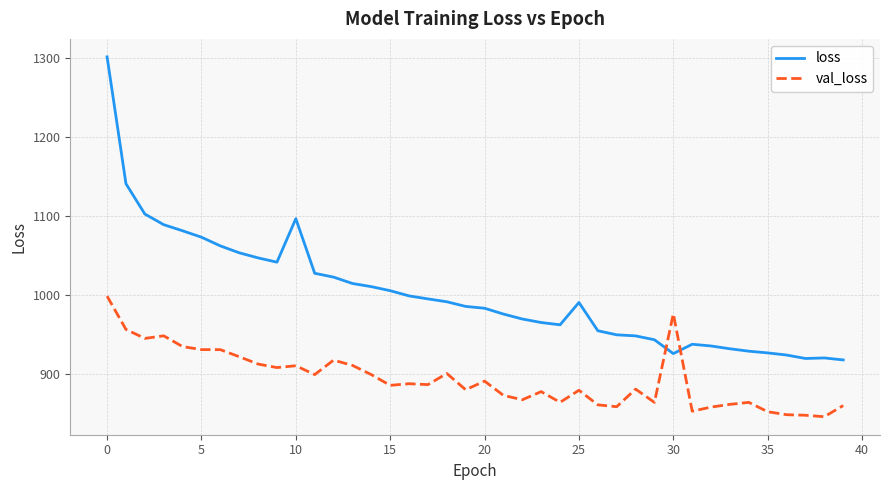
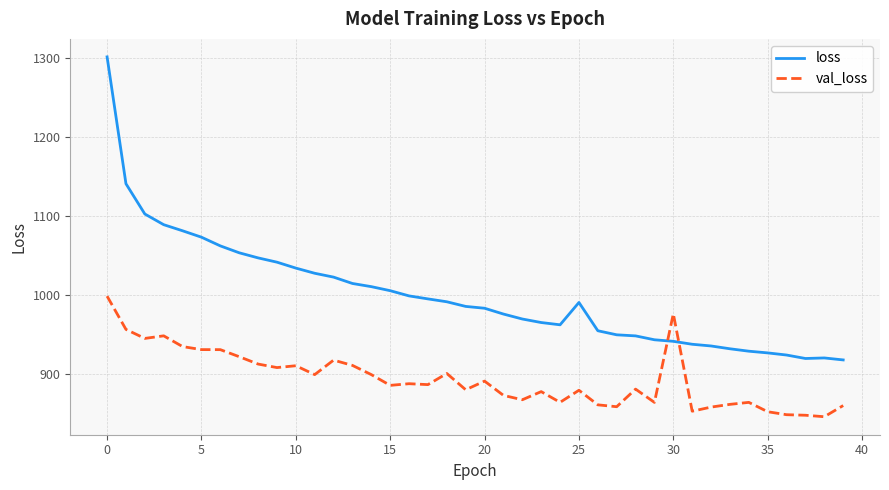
loss, 10: 1100 -> 1030
loss, 30: 930 -> 940
